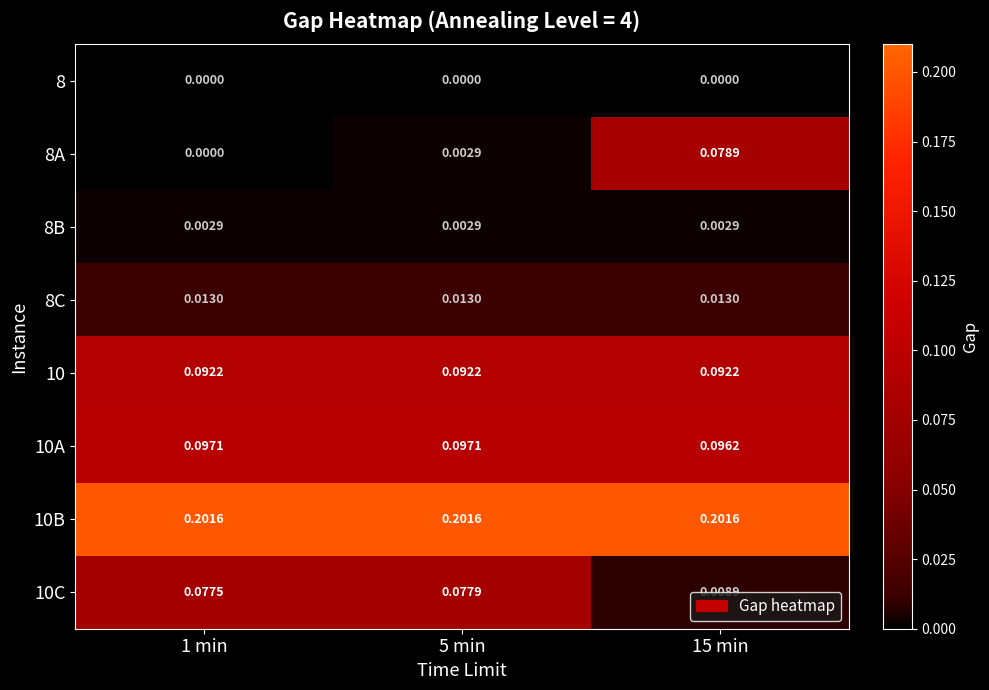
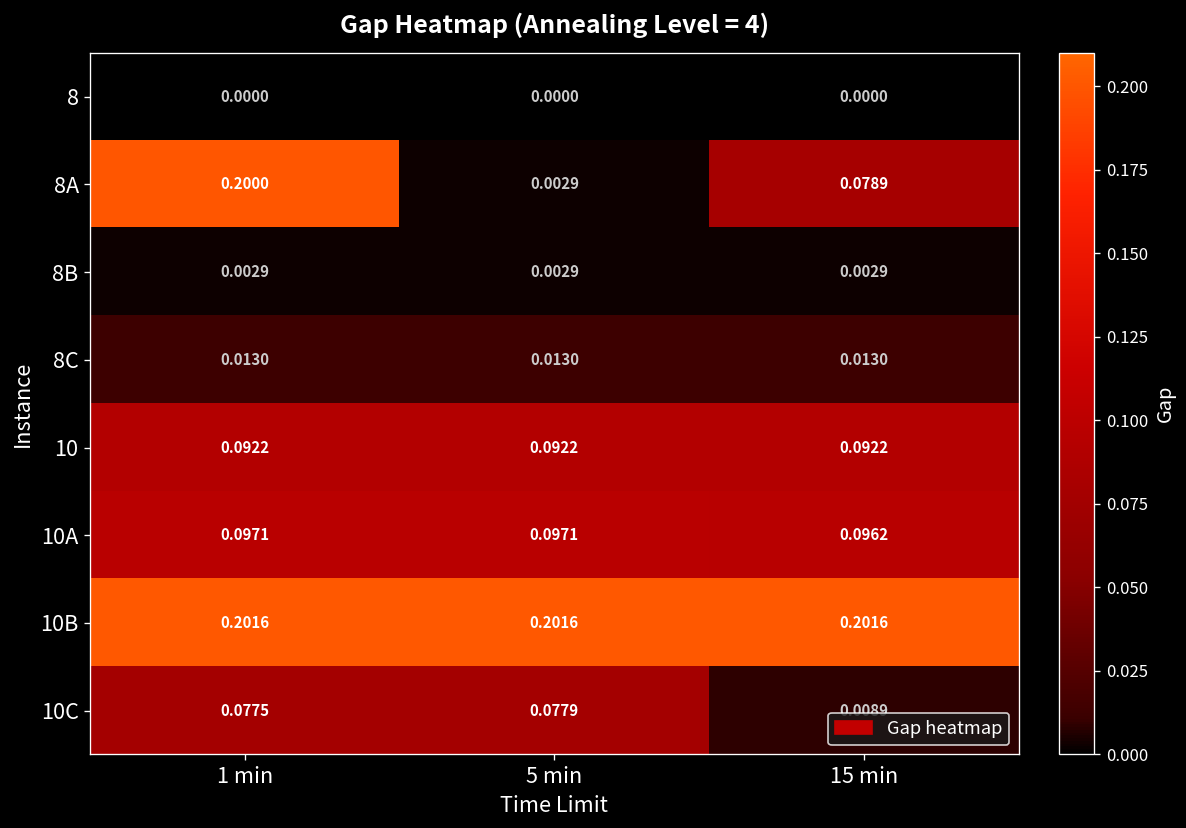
8A, 1 min: 0.0000 -> 0.2000
